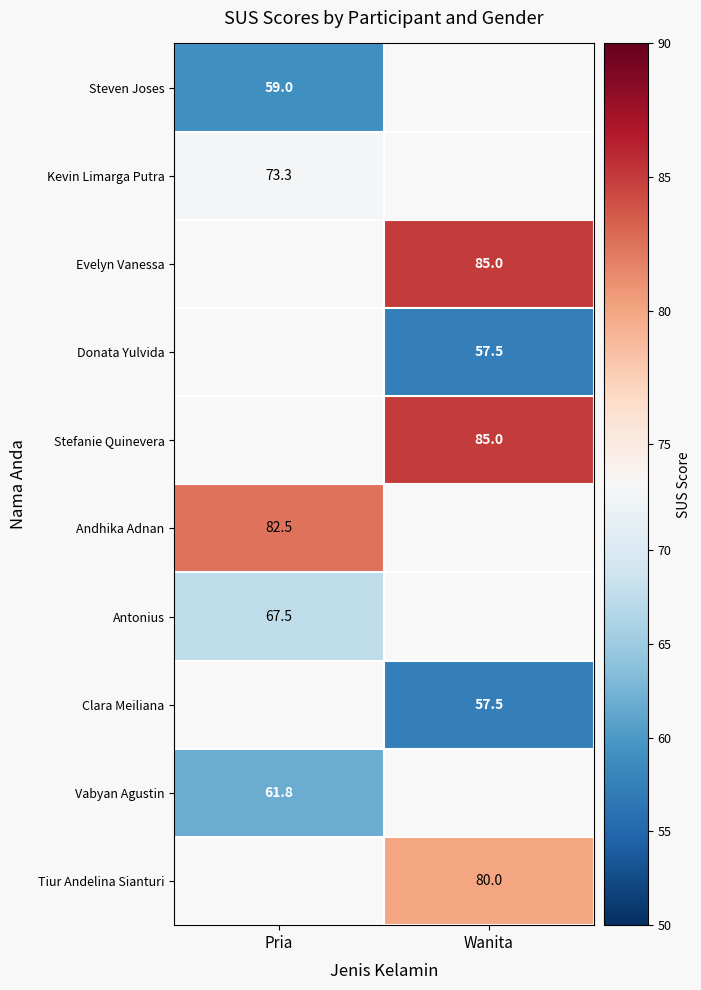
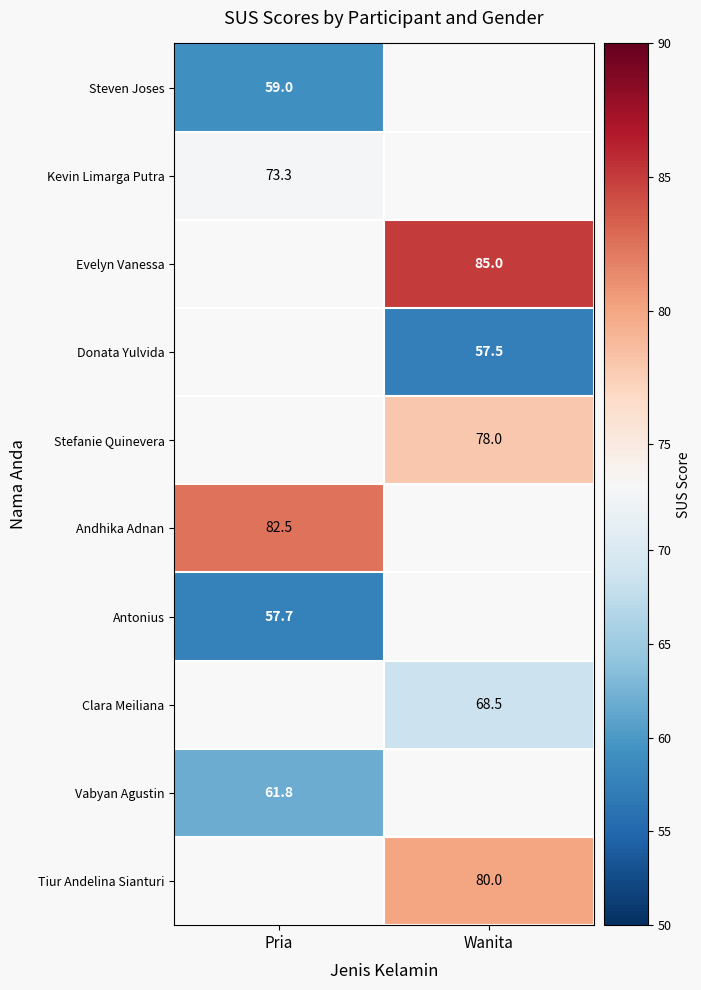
Stefanie Quinevera, Wanita: 85.0 -> 78.0
Antonius, Pria: 67.5 -> 57.7
Clara Meiliana, Wanita: 57.5 -> 68.5
